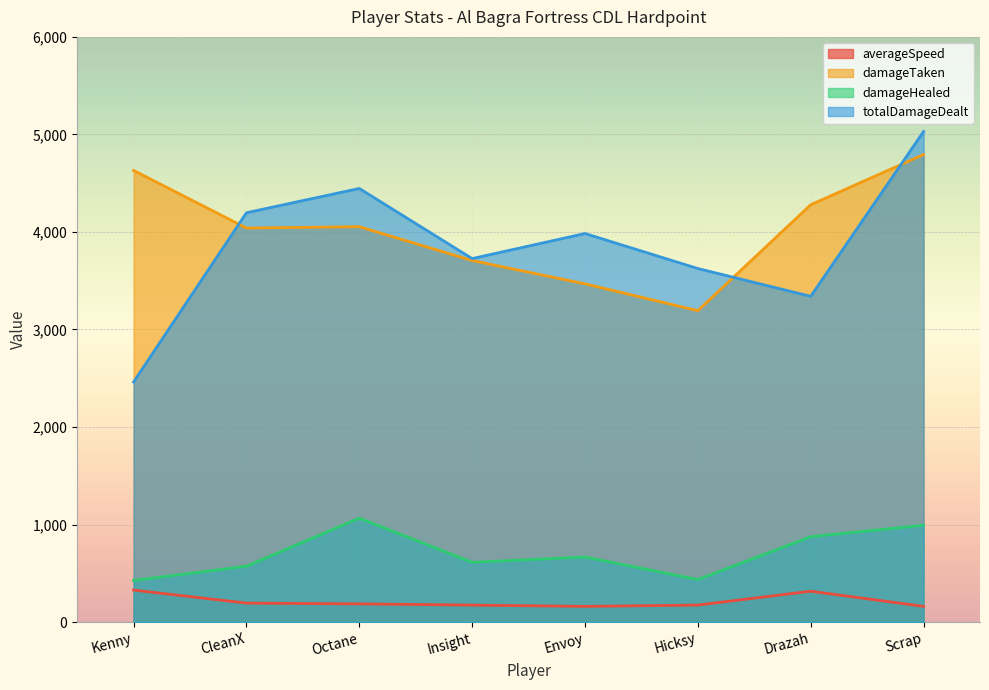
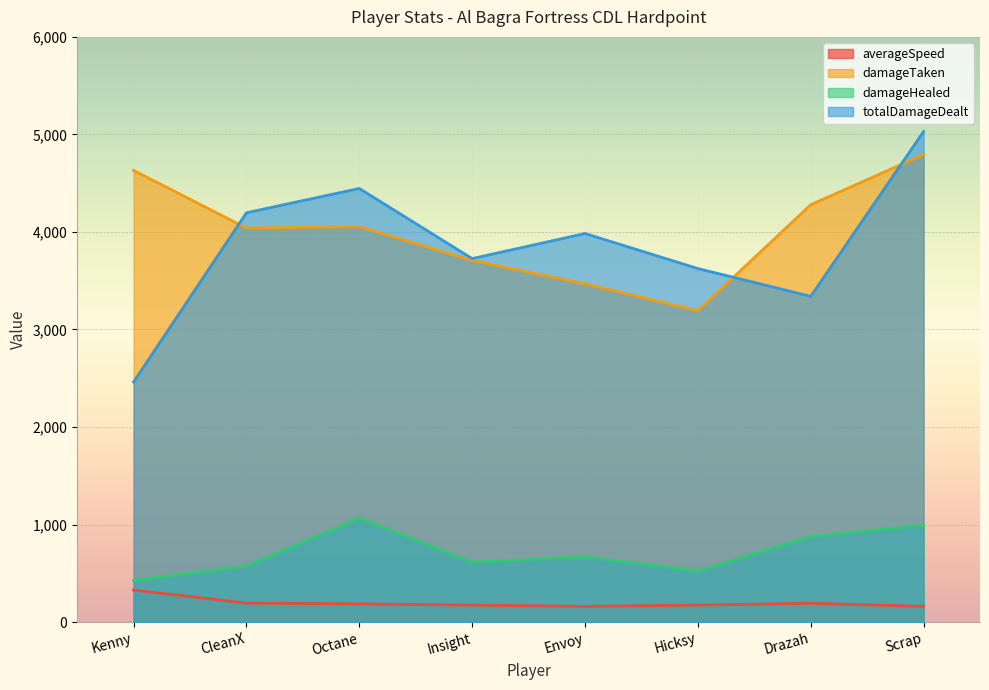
damageHealed, Hicksy: 400 -> 500
averageSpeed, Drazah: 300 -> 200
